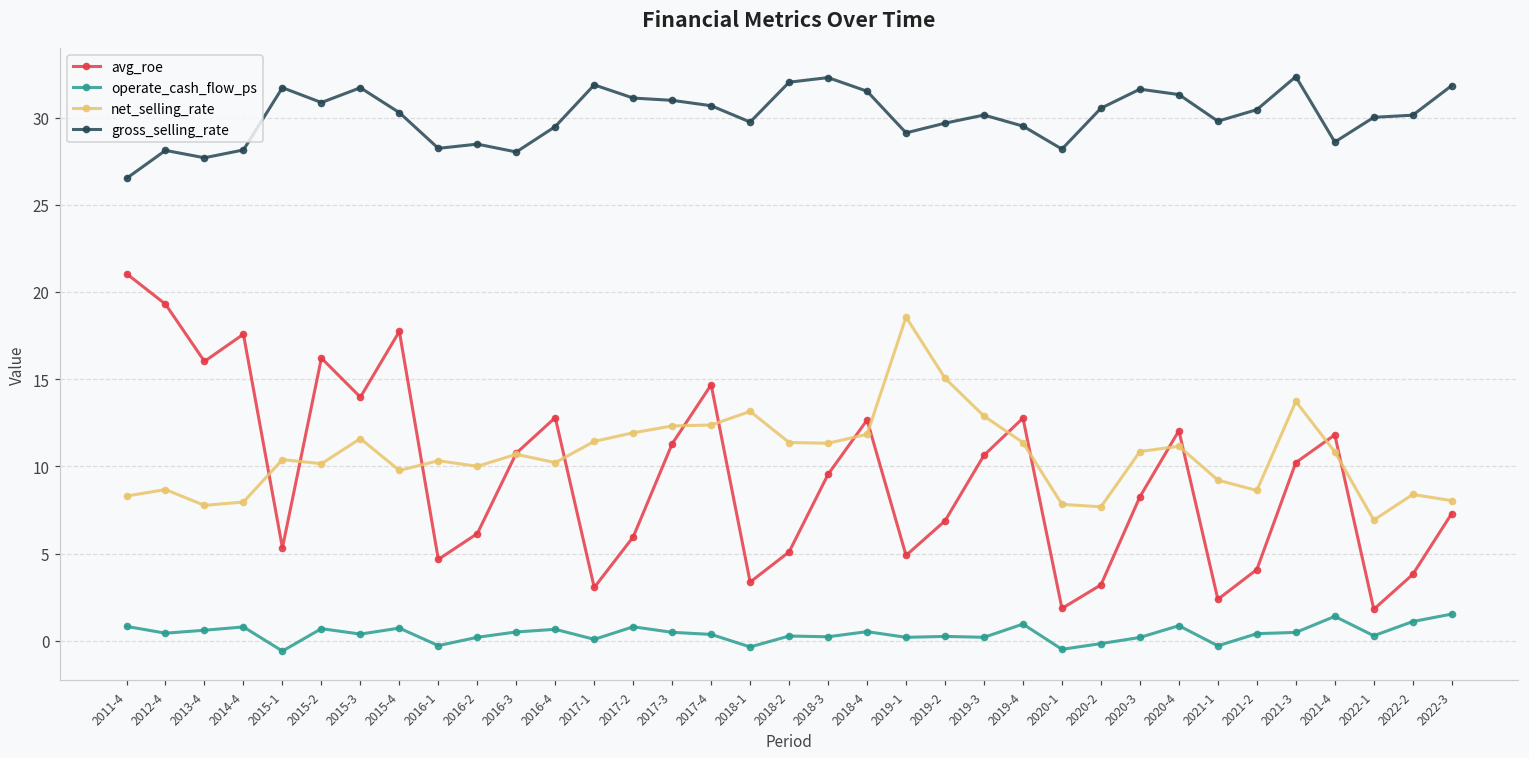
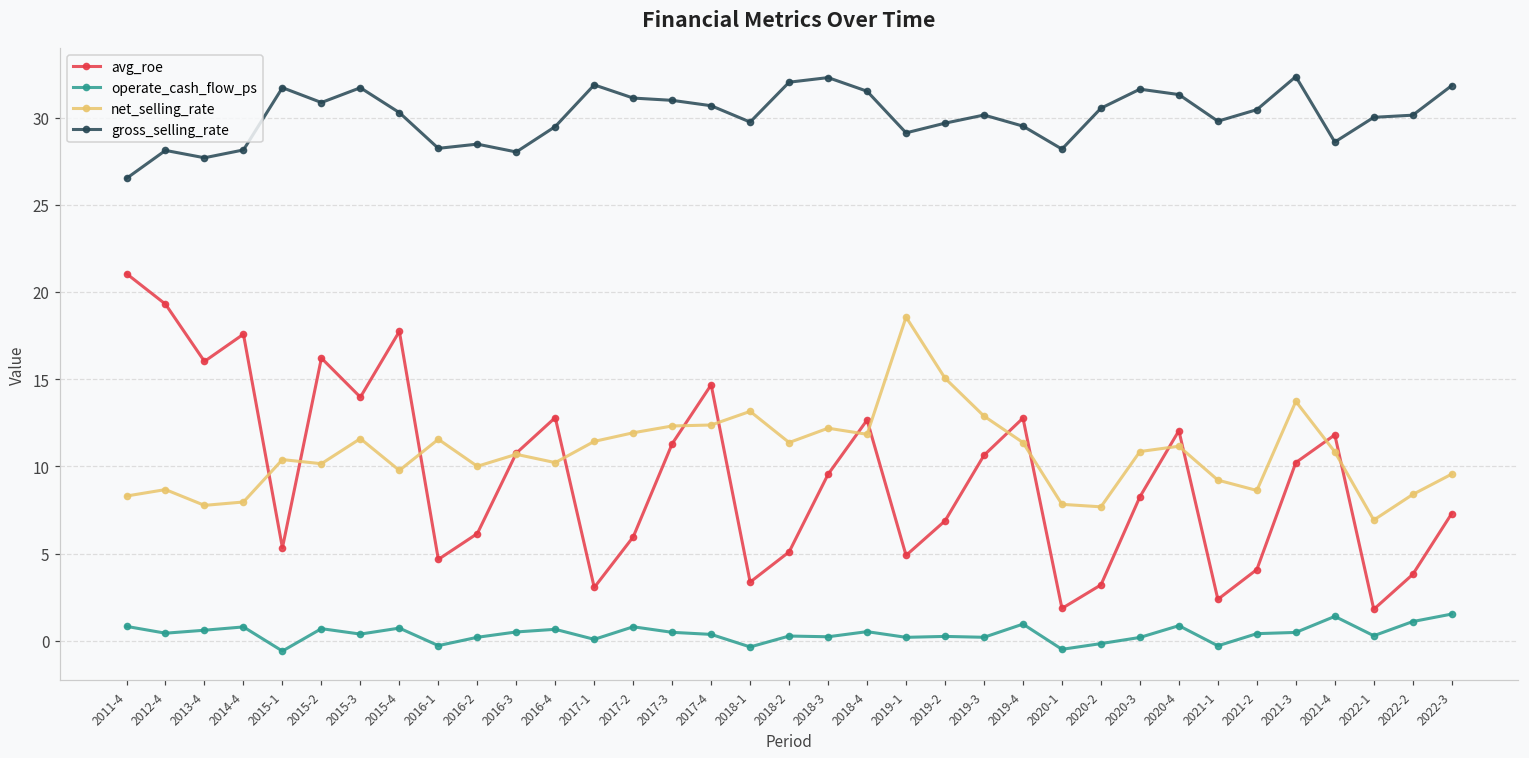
net_selling_rate, 2016-1: 10.3 -> 11.6
net_selling_rate, 2018-3: 11.3 -> 12.2
net_selling_rate, 2022-3: 8.0 -> 9.6
